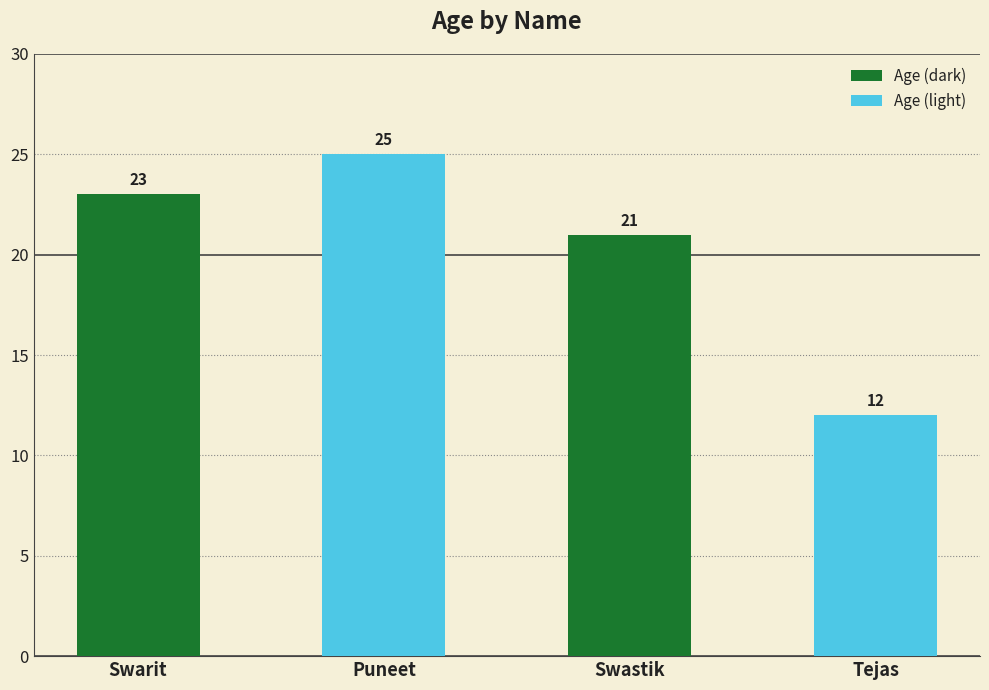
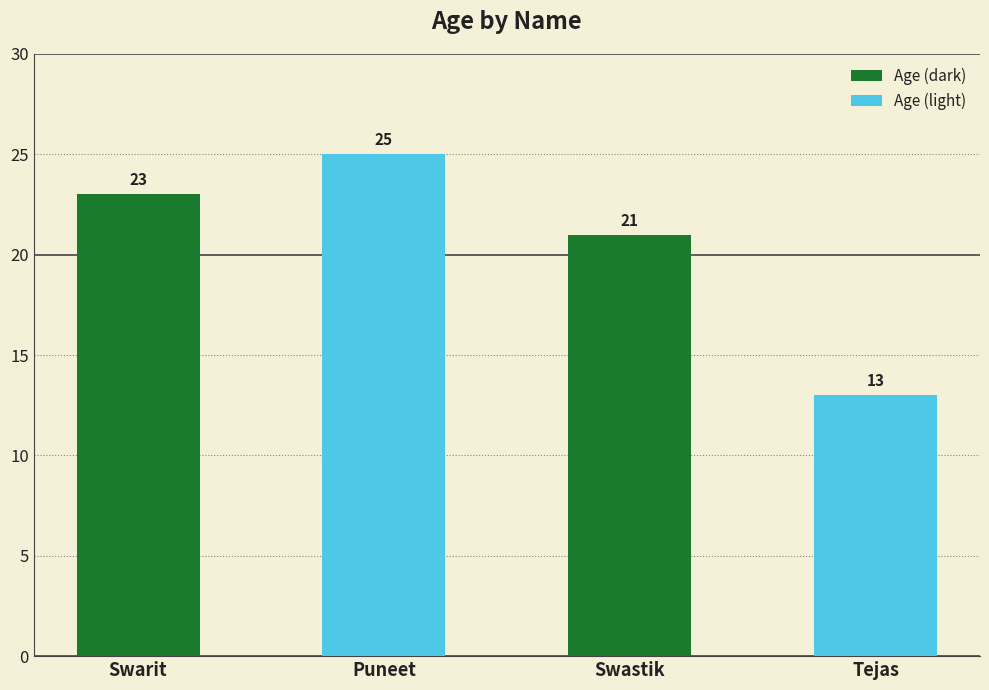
Tejas: 12 -> 13
